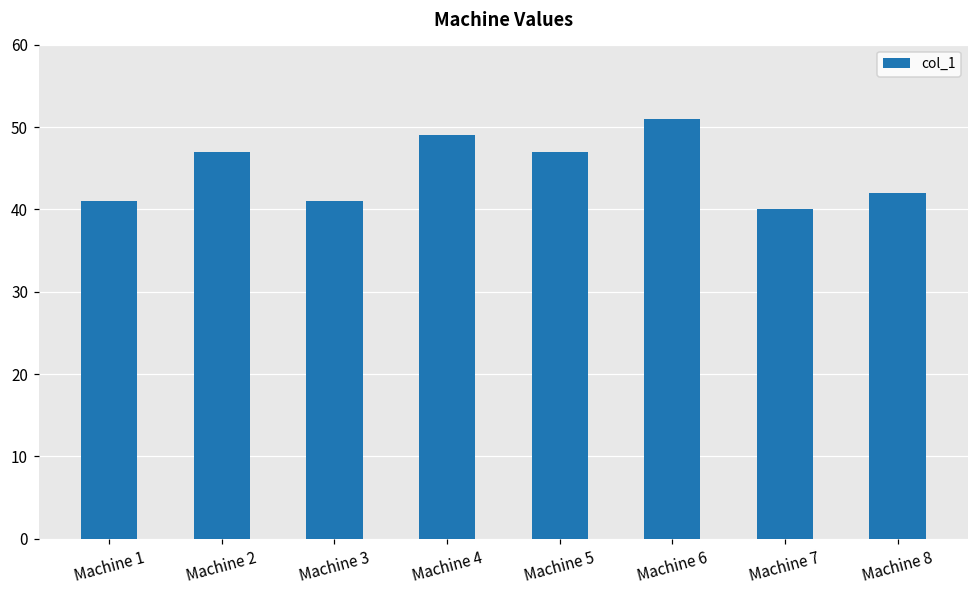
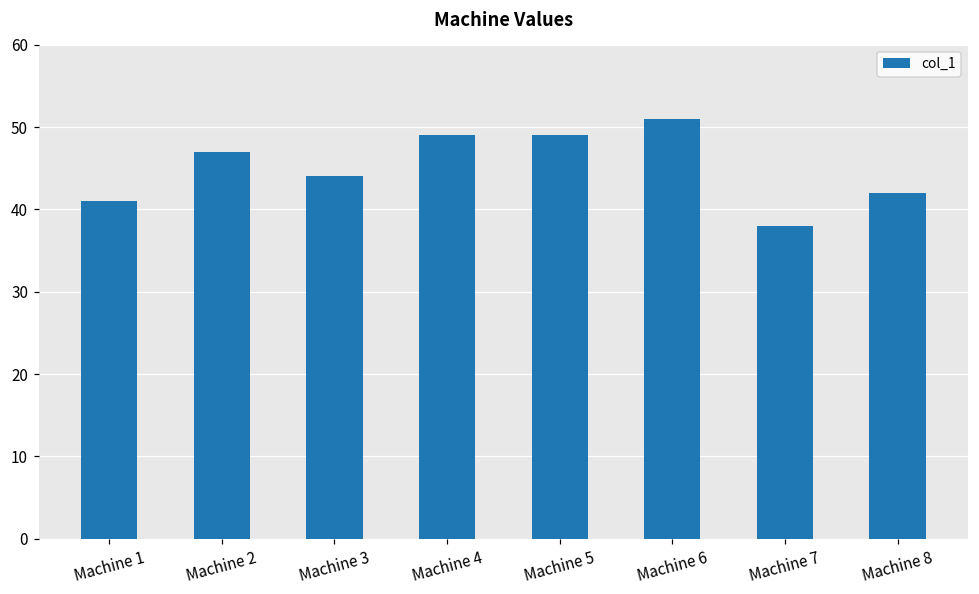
Machine 3: 41 -> 44
Machine 5: 47 -> 49
Machine 7: 40 -> 38
